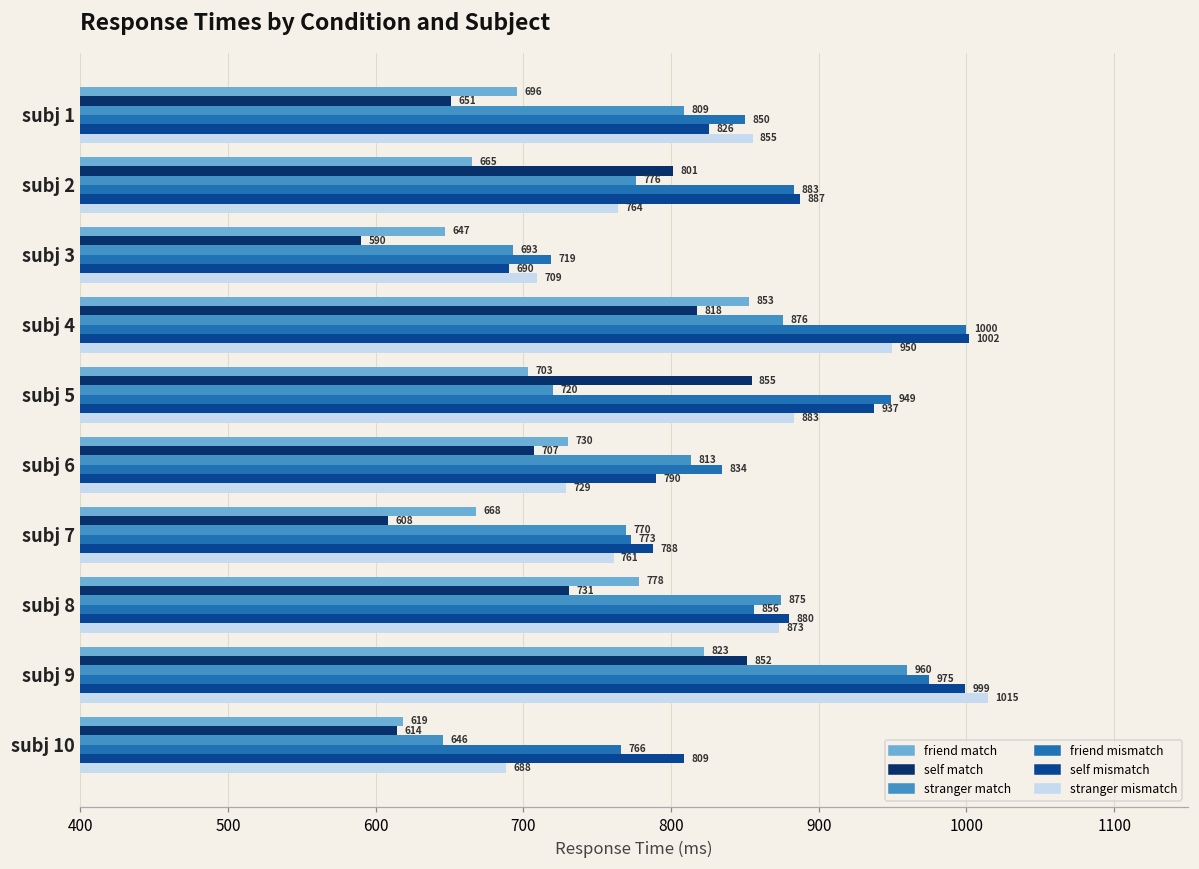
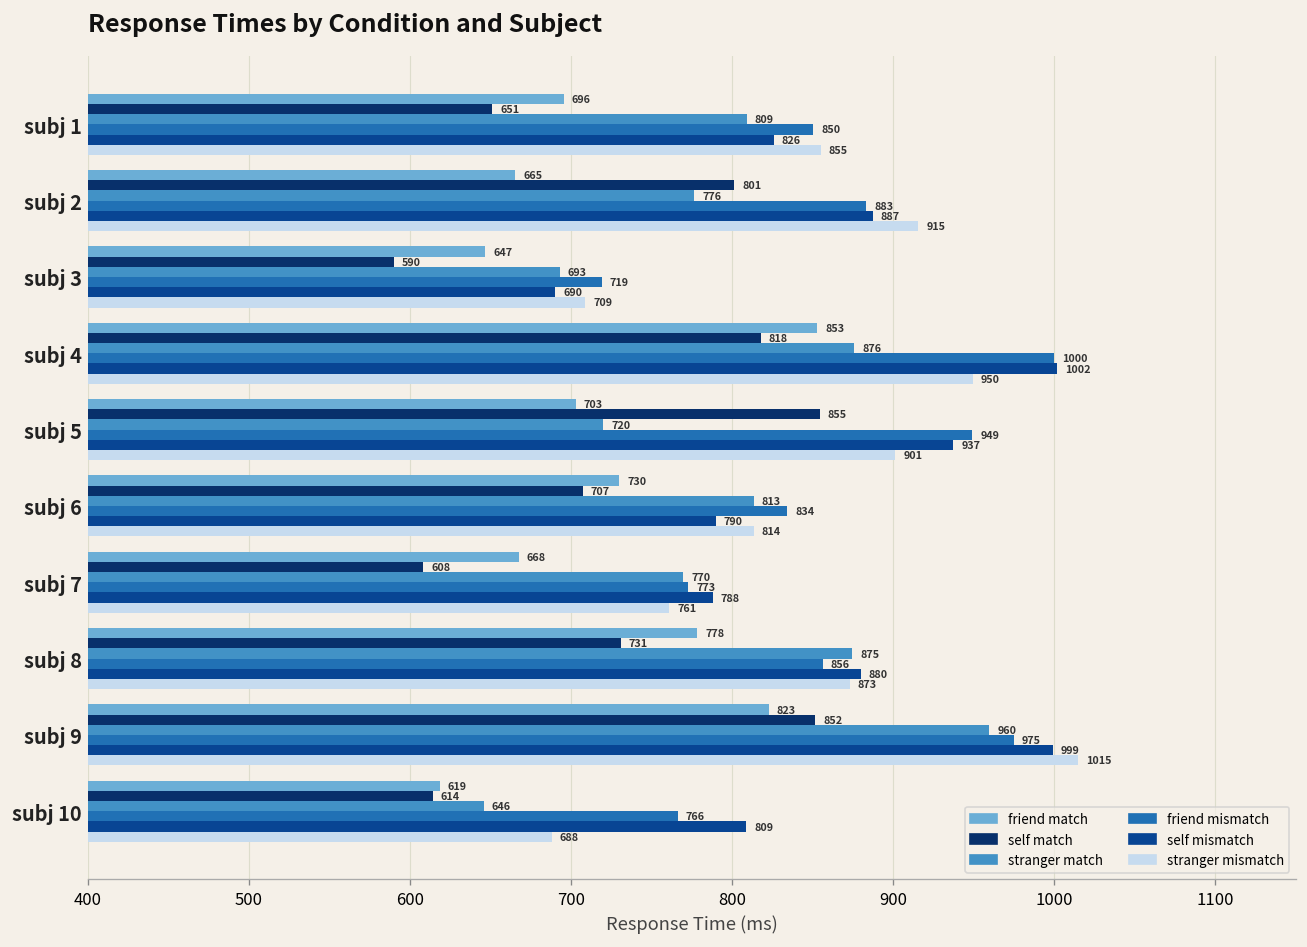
stranger mismatch, subj 2: 764 -> 915
stranger mismatch, subj 5: 883 -> 901
stranger mismatch, subj 6: 729 -> 814
